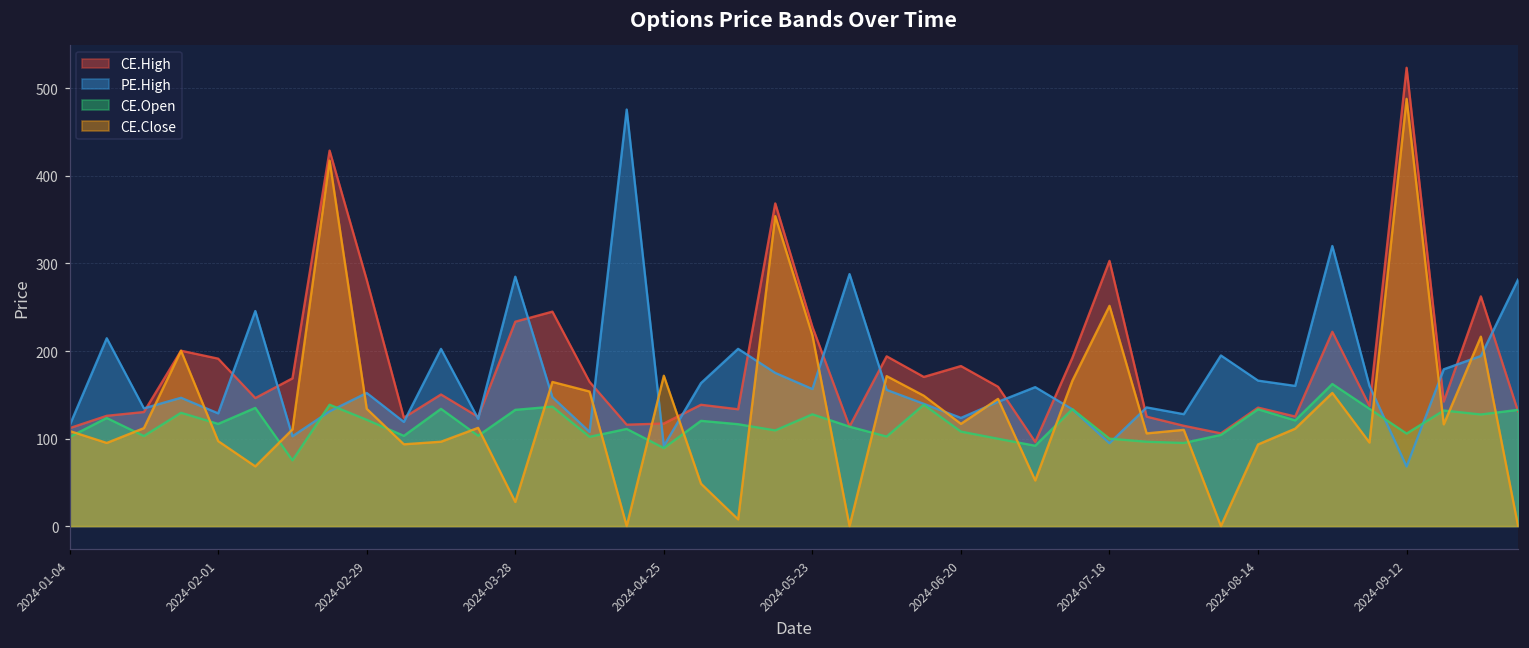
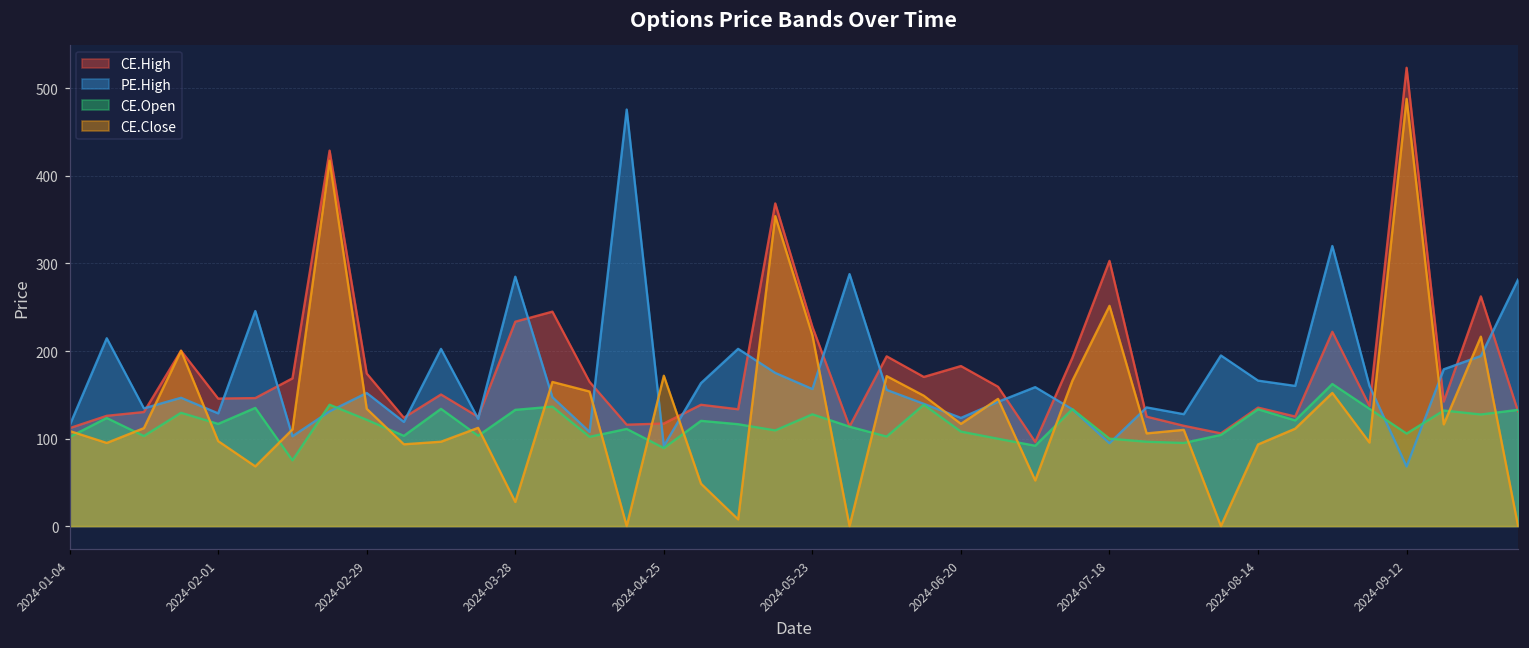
CE.High, 2024-02-01: 190 -> 150
CE.High, 2024-02-29: 280 -> 170
